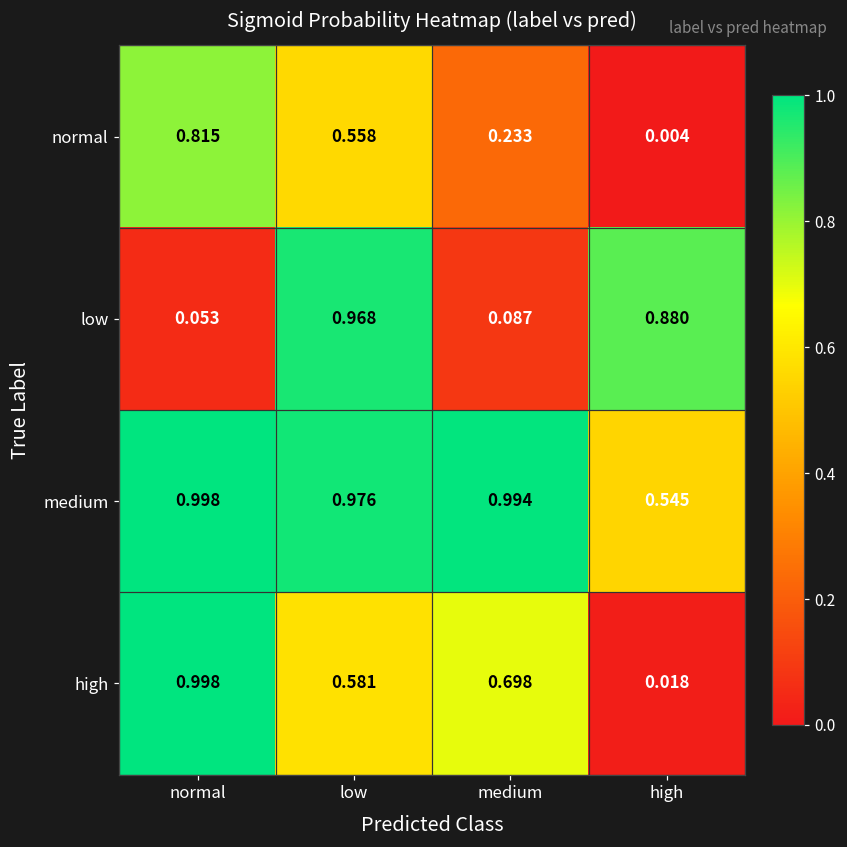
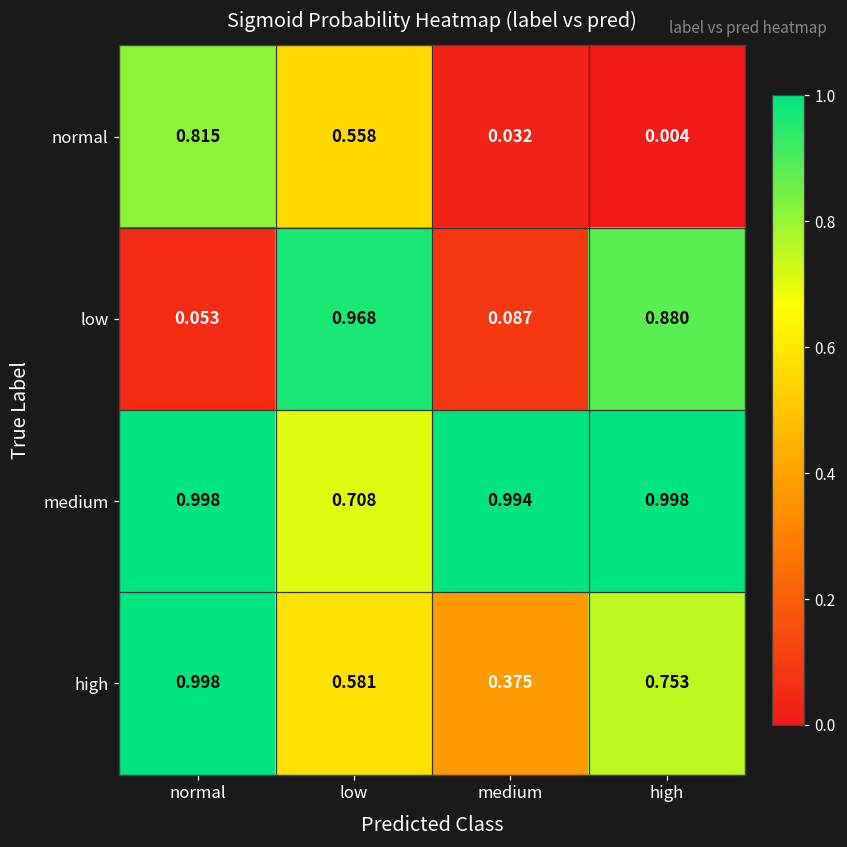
normal, medium: 0.233 -> 0.032
medium, low: 0.976 -> 0.708
medium, high: 0.545 -> 0.998
high, medium: 0.698 -> 0.375
high, high: 0.018 -> 0.753
